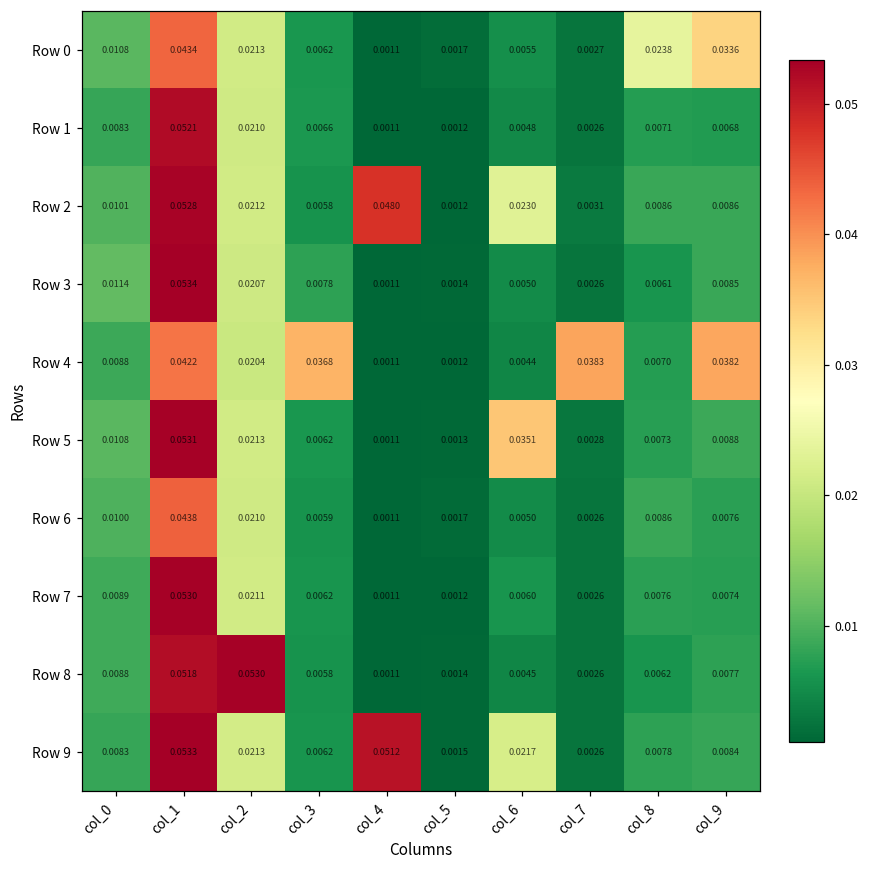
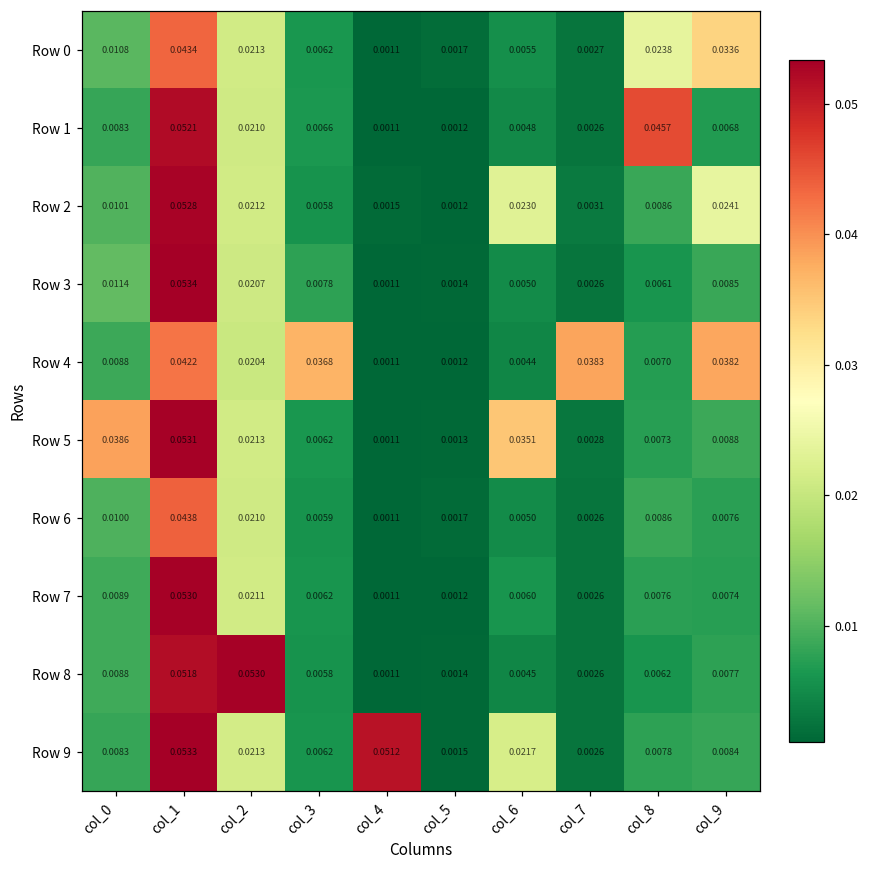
Row 1, col_8: 0.0071 -> 0.0457
Row 2, col_4: 0.0480 -> 0.0015
Row 2, col_9: 0.0086 -> 0.0241
Row 5, col_0: 0.0108 -> 0.0386
